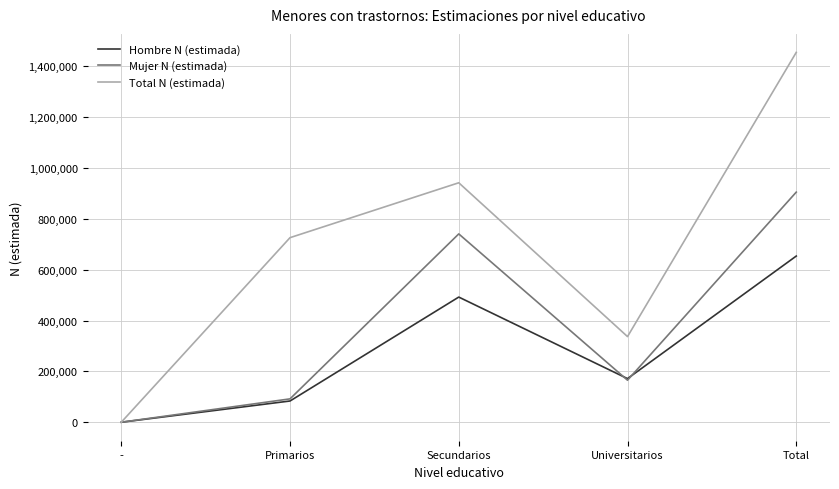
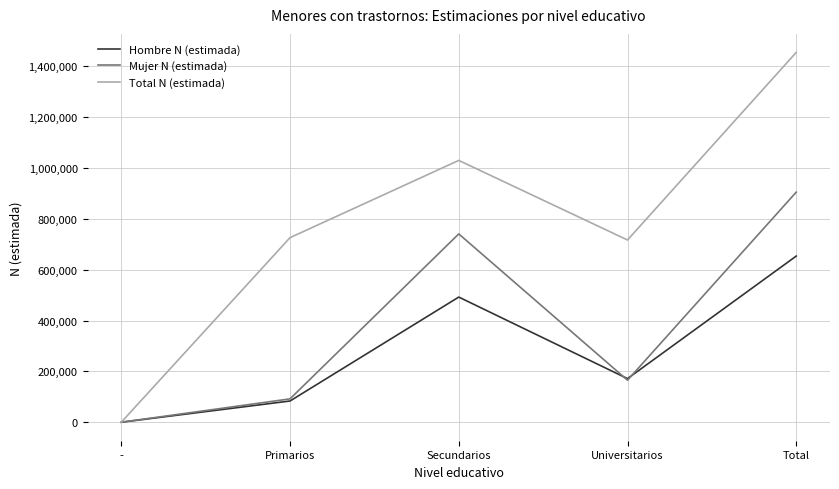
Total N (estimada), Secundarios: 940,000 -> 1,030,000
Total N (estimada), Universitarios: 340,000 -> 720,000
